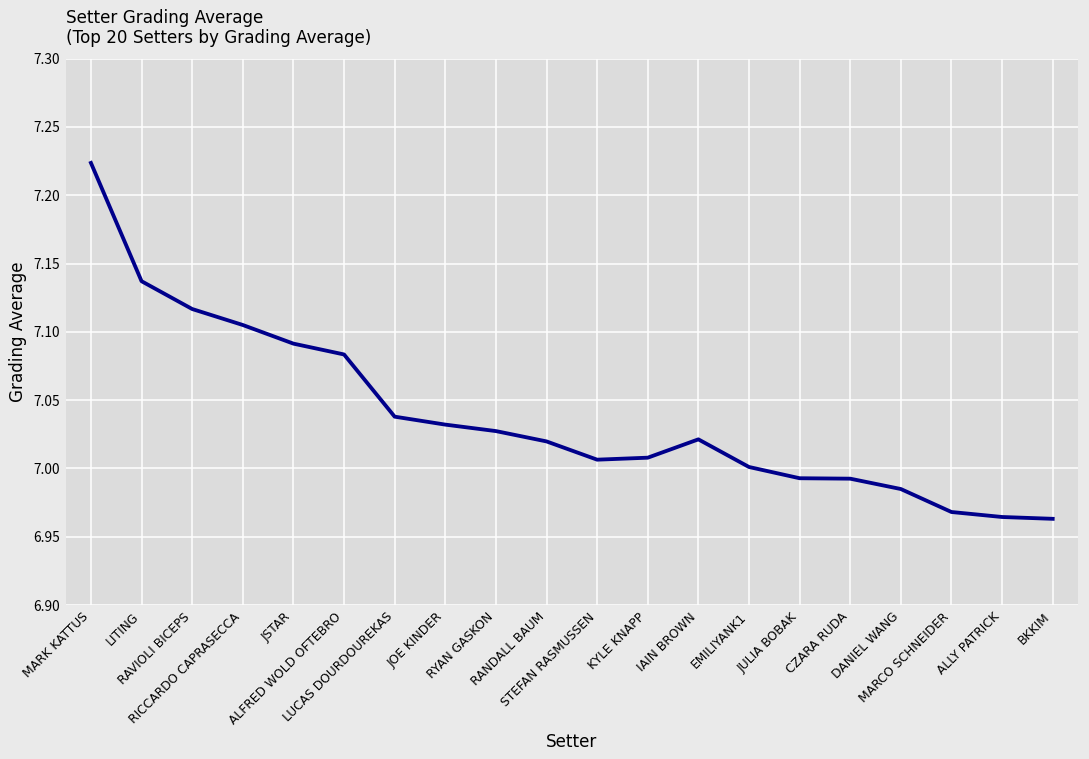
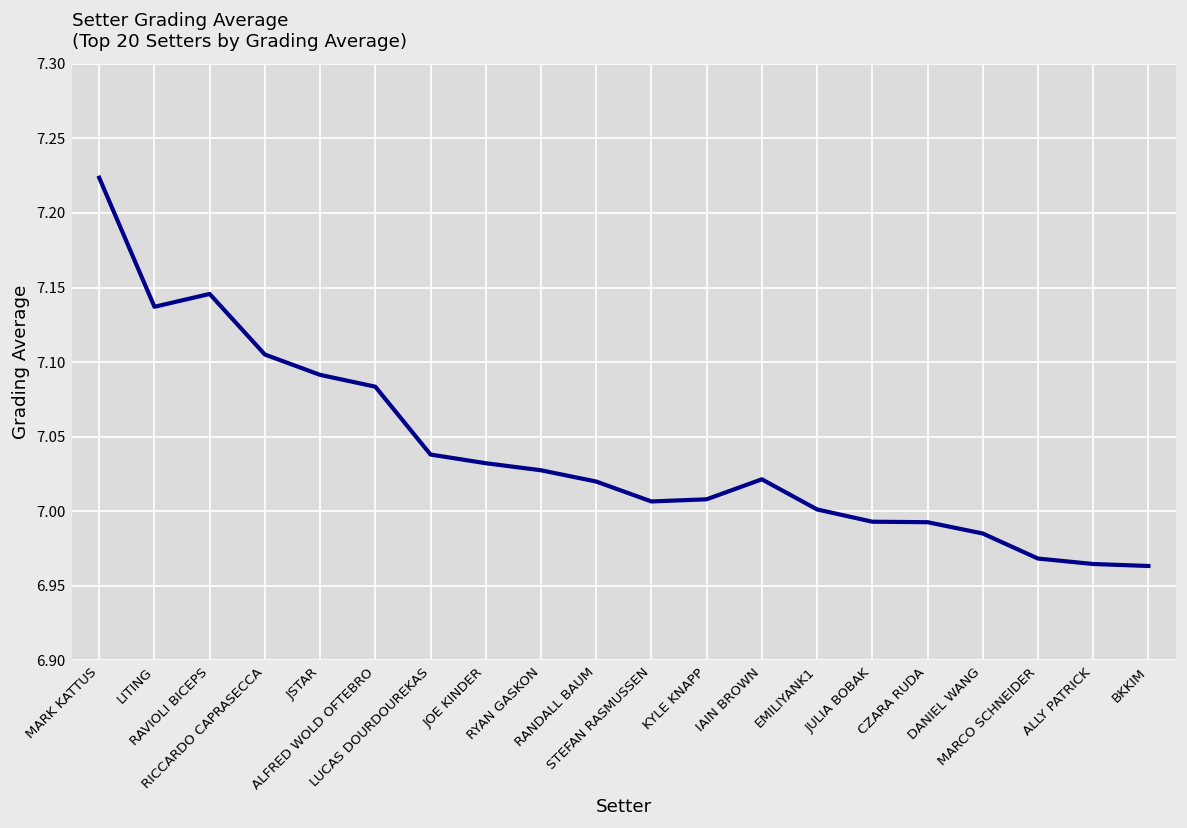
RAVIOLI BICEPS: 7.117 -> 7.146
